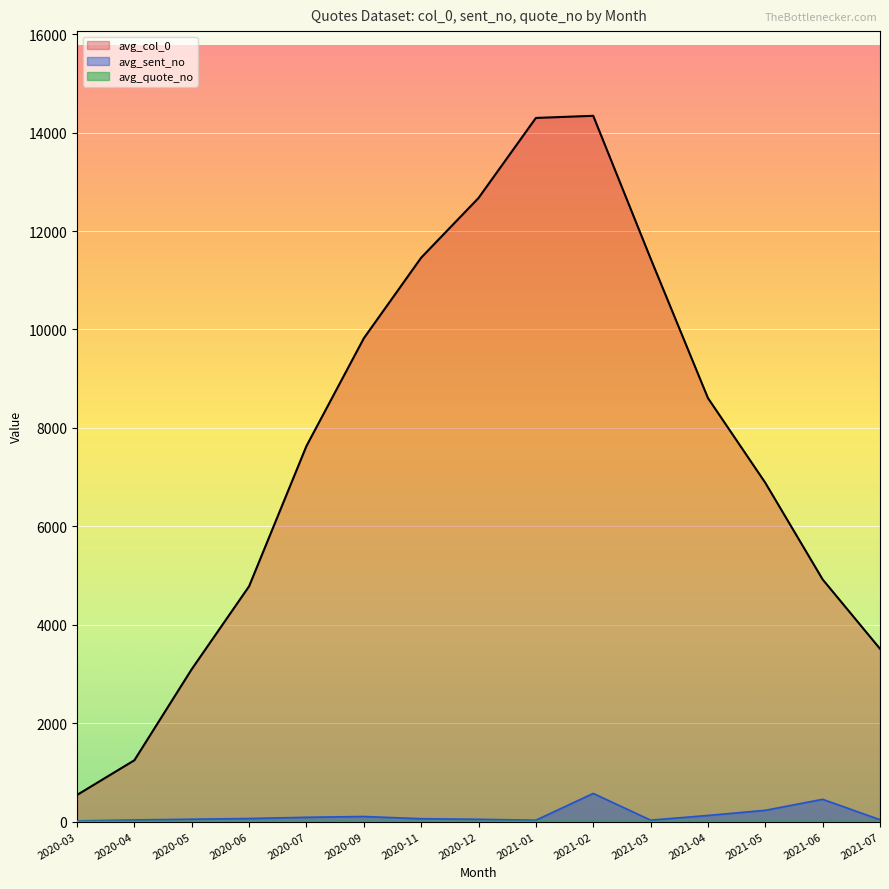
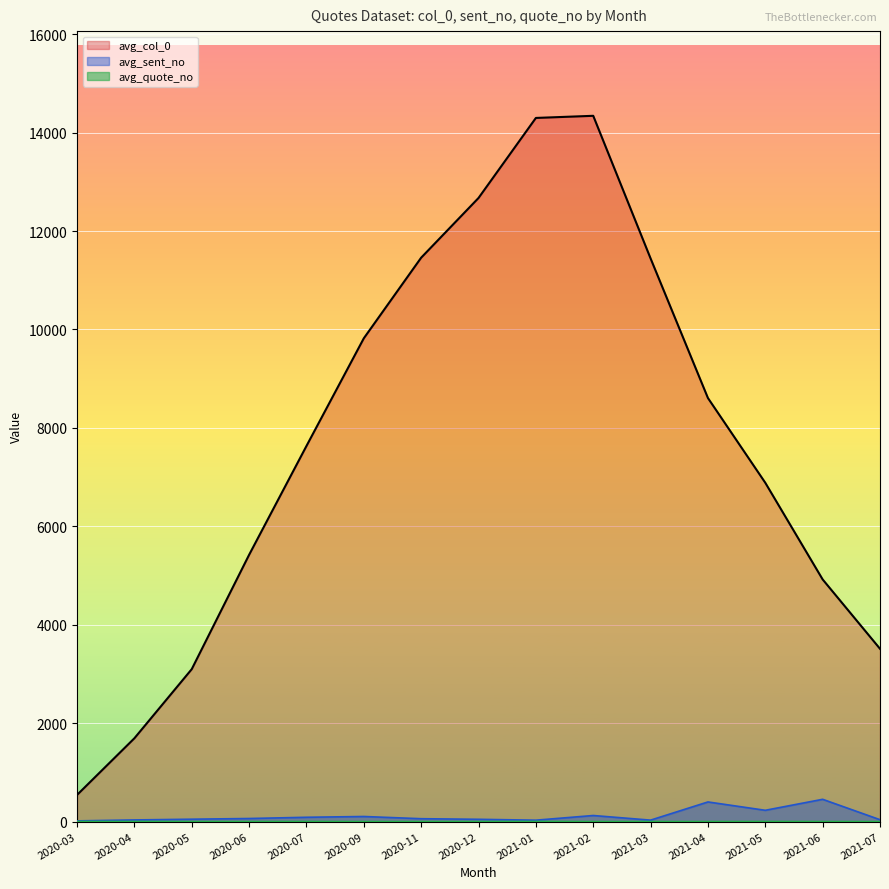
avg_col_0, 2020-04: 1200 -> 1700
avg_col_0, 2020-06: 4800 -> 5400
avg_sent_no, 2021-02: 600 -> 100
avg_sent_no, 2021-04: 100 -> 400
